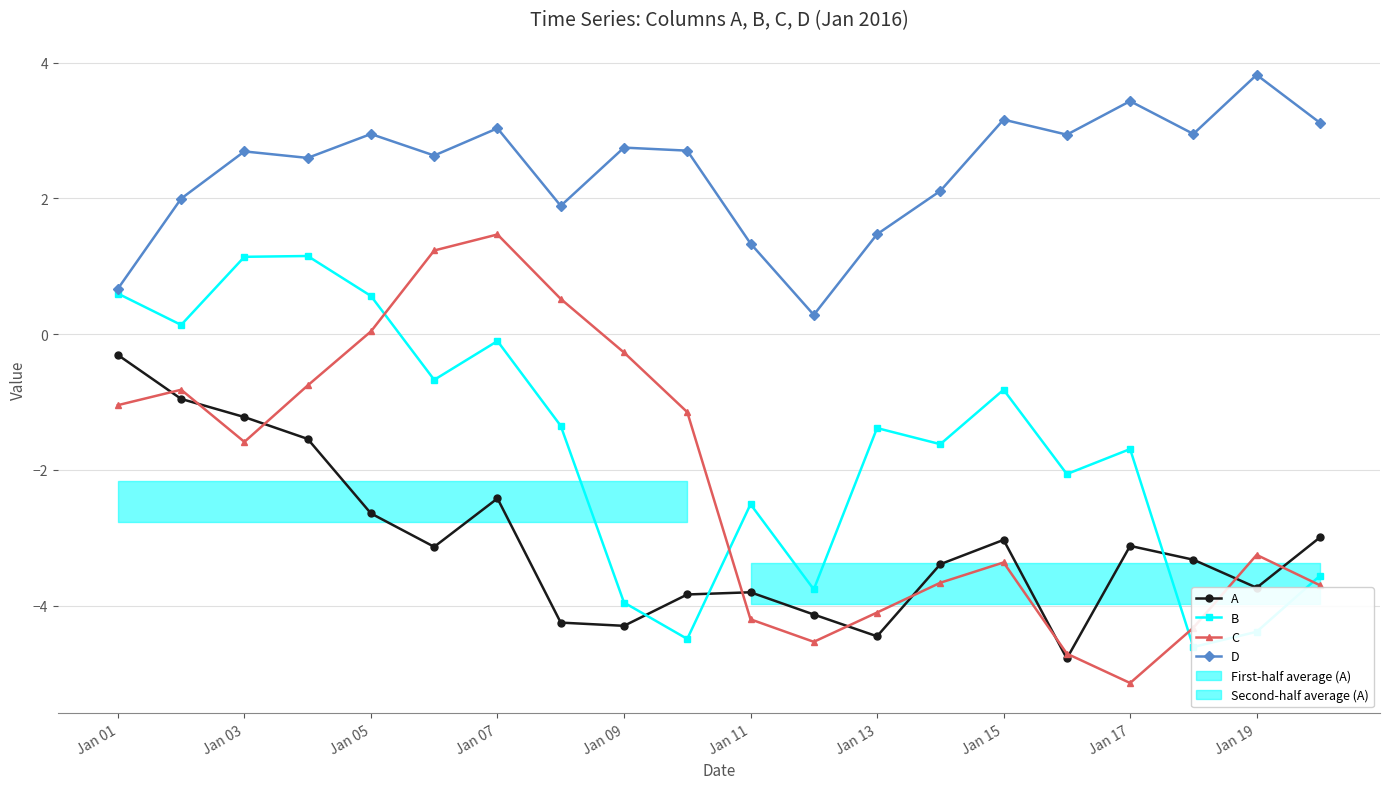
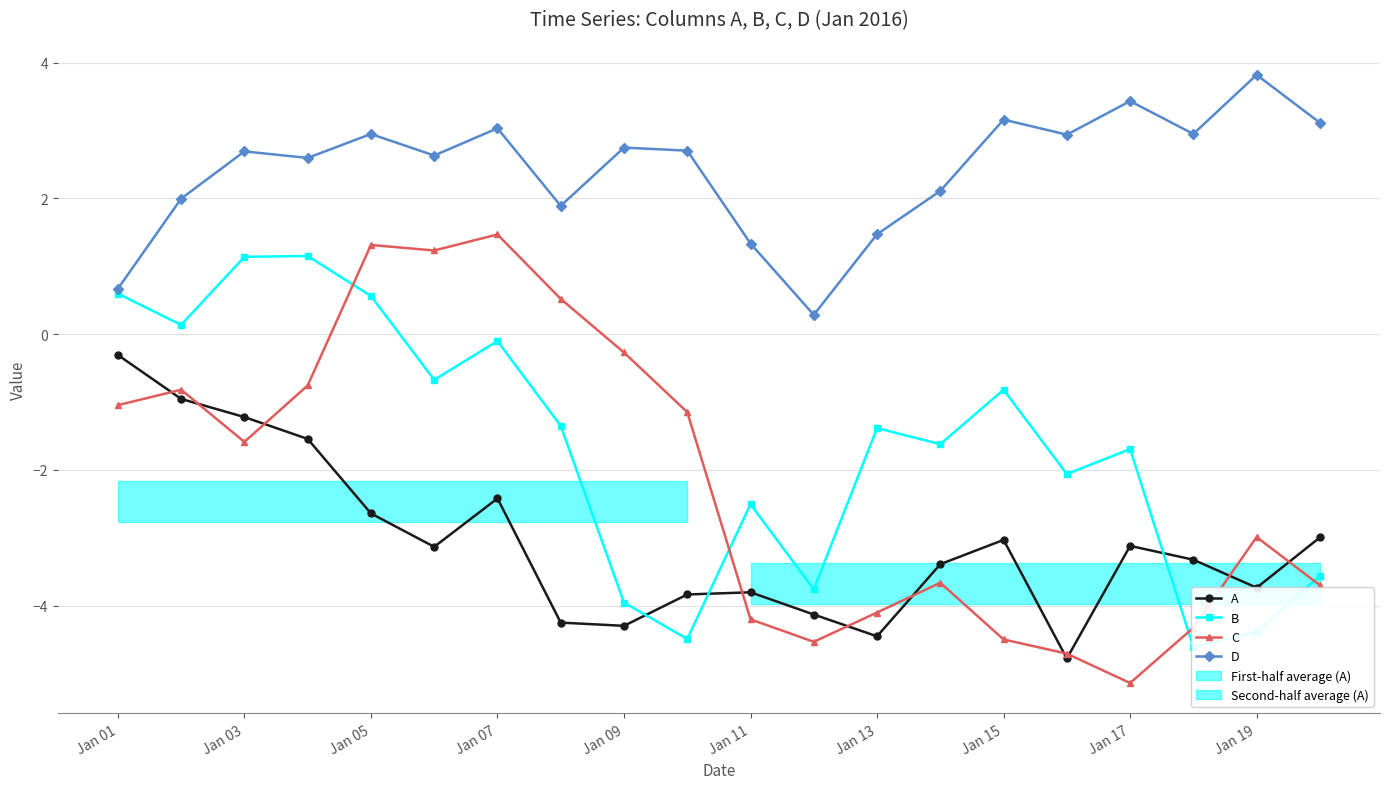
C, Jan 05: 0.0 -> 1.3
C, Jan 15: -3.4 -> -4.5
C, Jan 19: -3.3 -> -3.0
